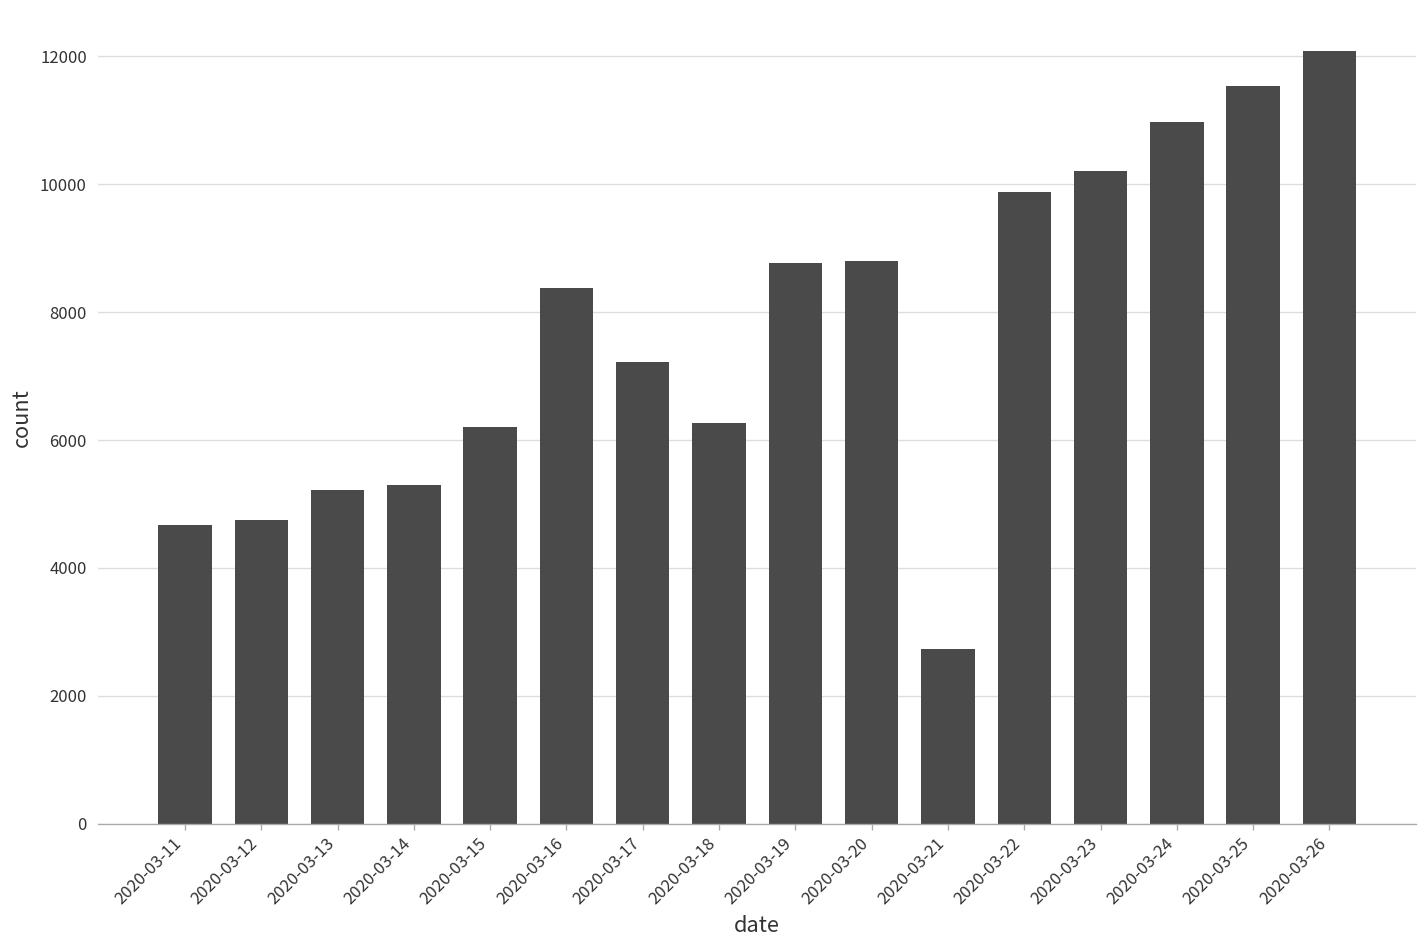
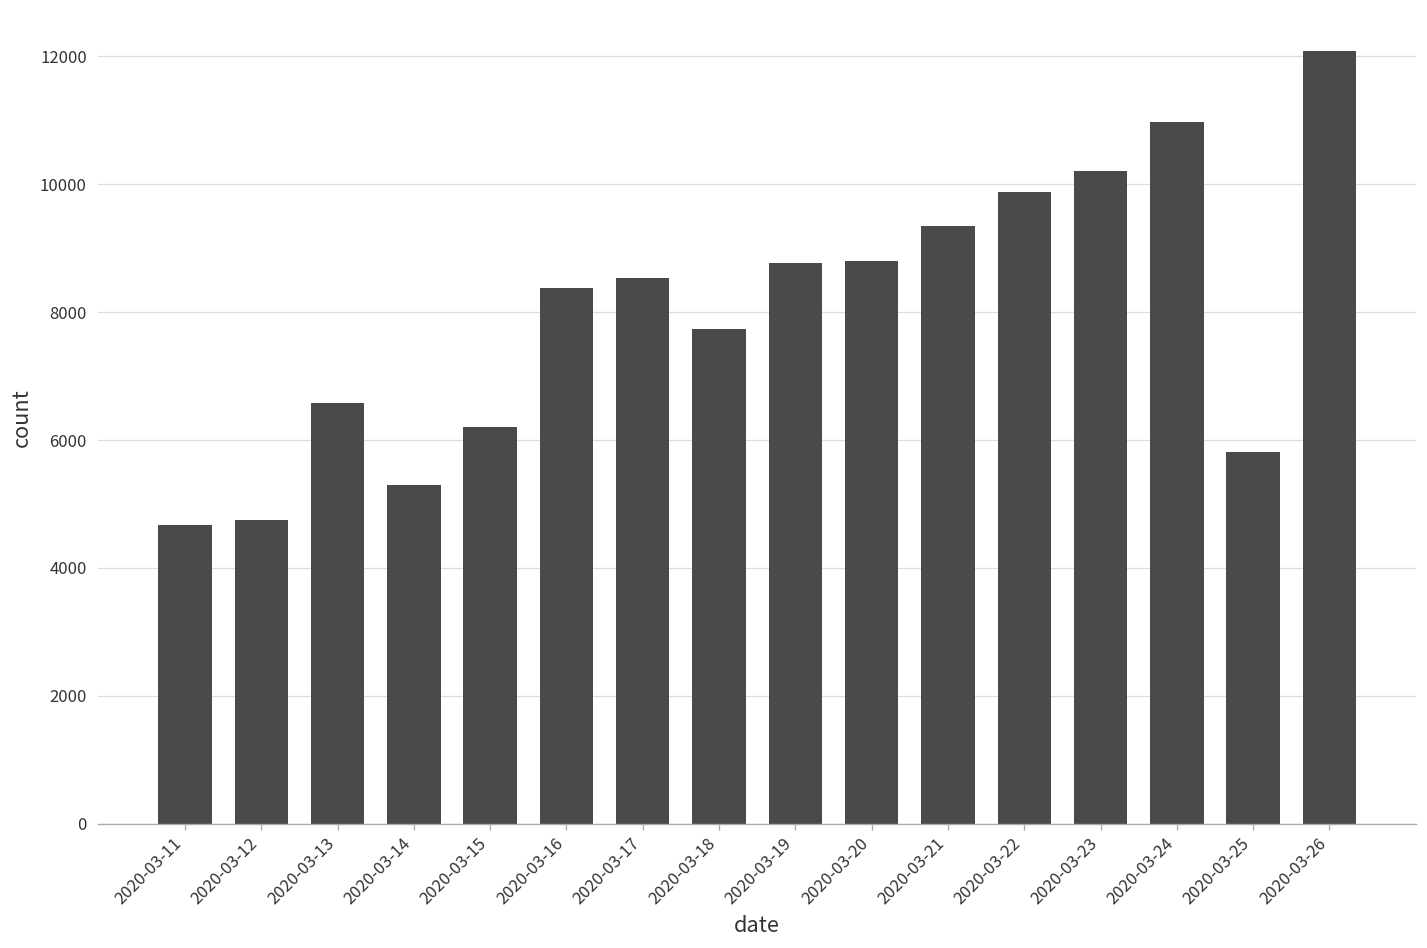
2020-03-13: 5200 -> 6600
2020-03-17: 7200 -> 8500
2020-03-18: 6300 -> 7700
2020-03-21: 2700 -> 9300
2020-03-25: 11500 -> 5800
